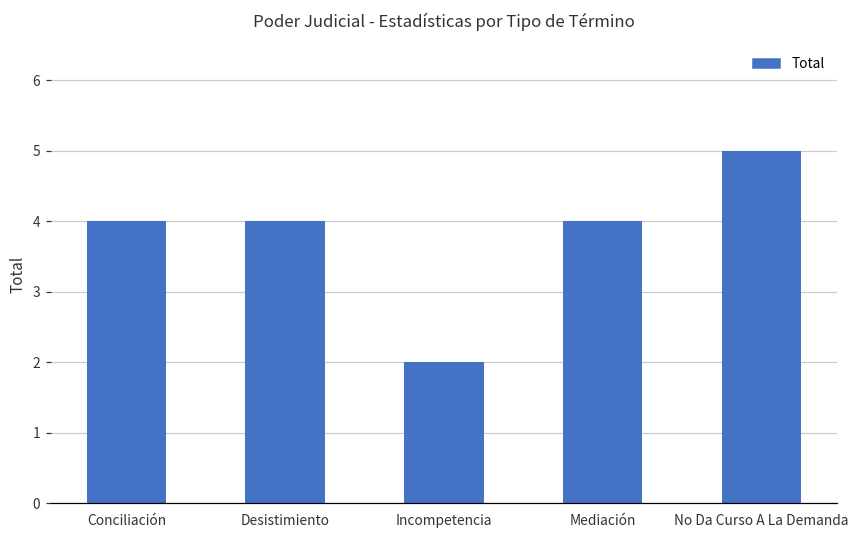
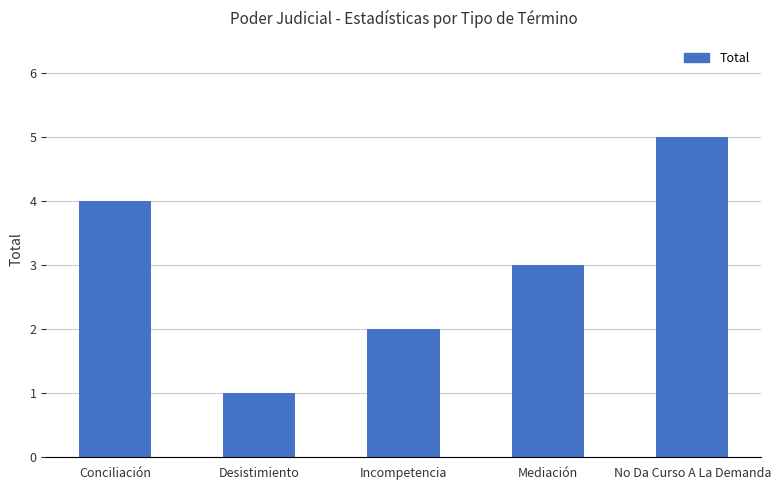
Desistimiento: 4 -> 1
Mediación: 4 -> 3
